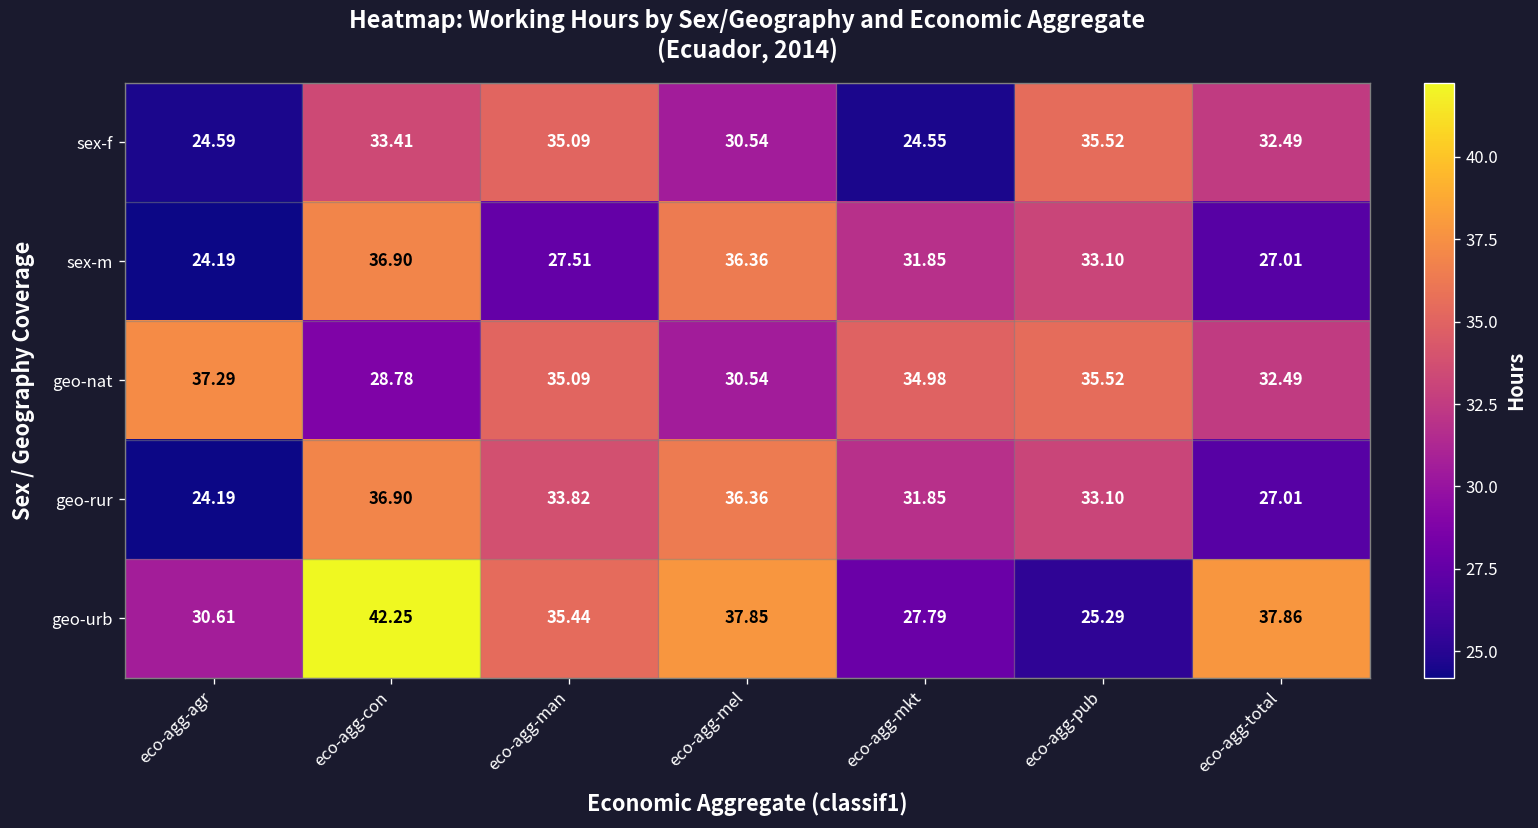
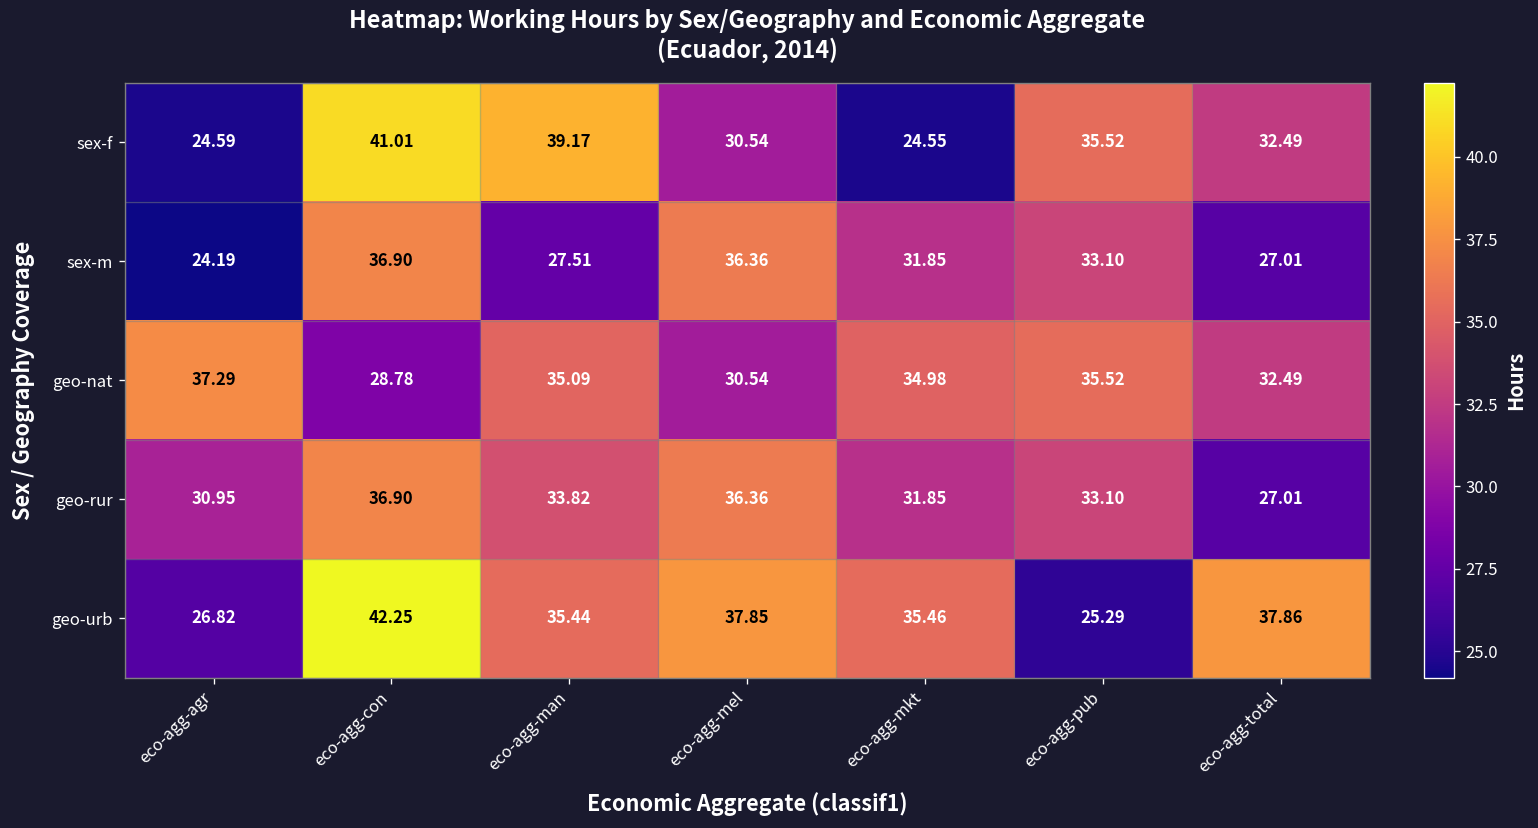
sex-f, eco-agg-con: 33.41 -> 41.01
sex-f, eco-agg-man: 35.09 -> 39.17
geo-rur, eco-agg-agr: 24.19 -> 30.95
geo-urb, eco-agg-agr: 30.61 -> 26.82
geo-urb, eco-agg-mkt: 27.79 -> 35.46
